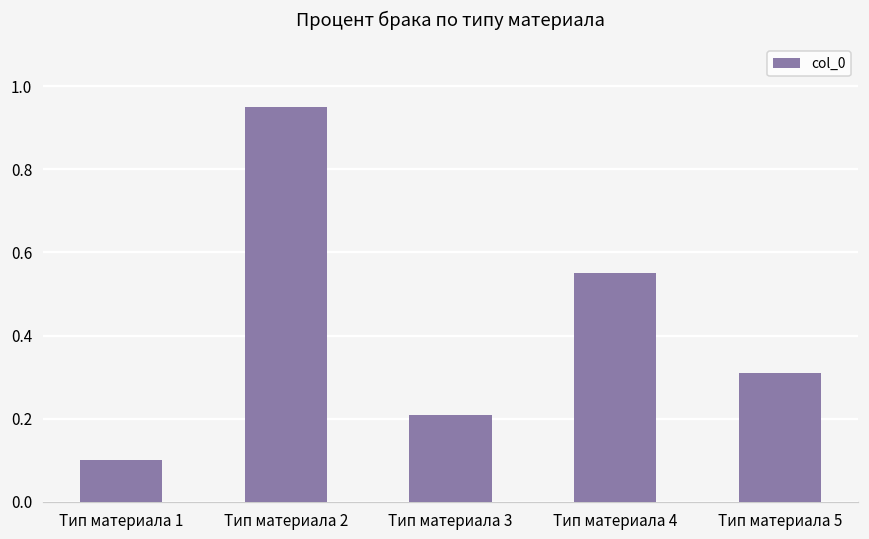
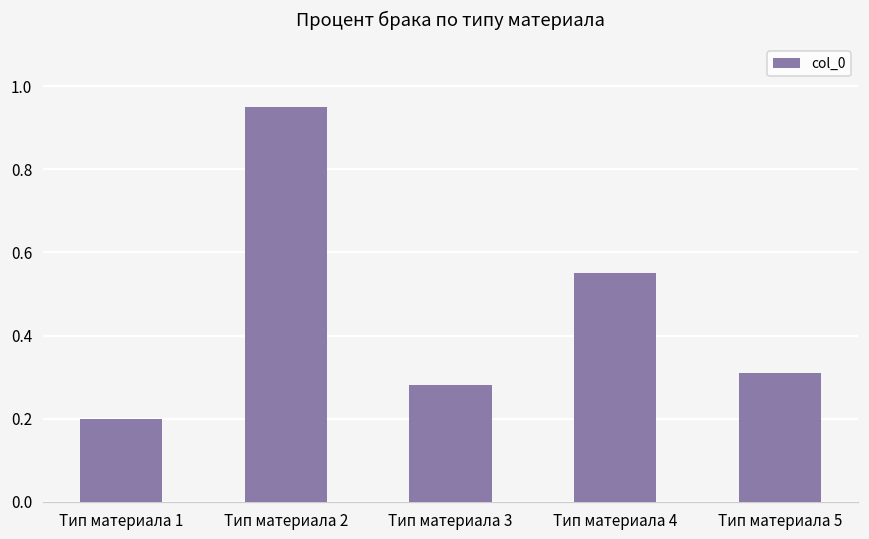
Тип материала 1: 0.1 -> 0.2
Тип материала 3: 0.21 -> 0.28
